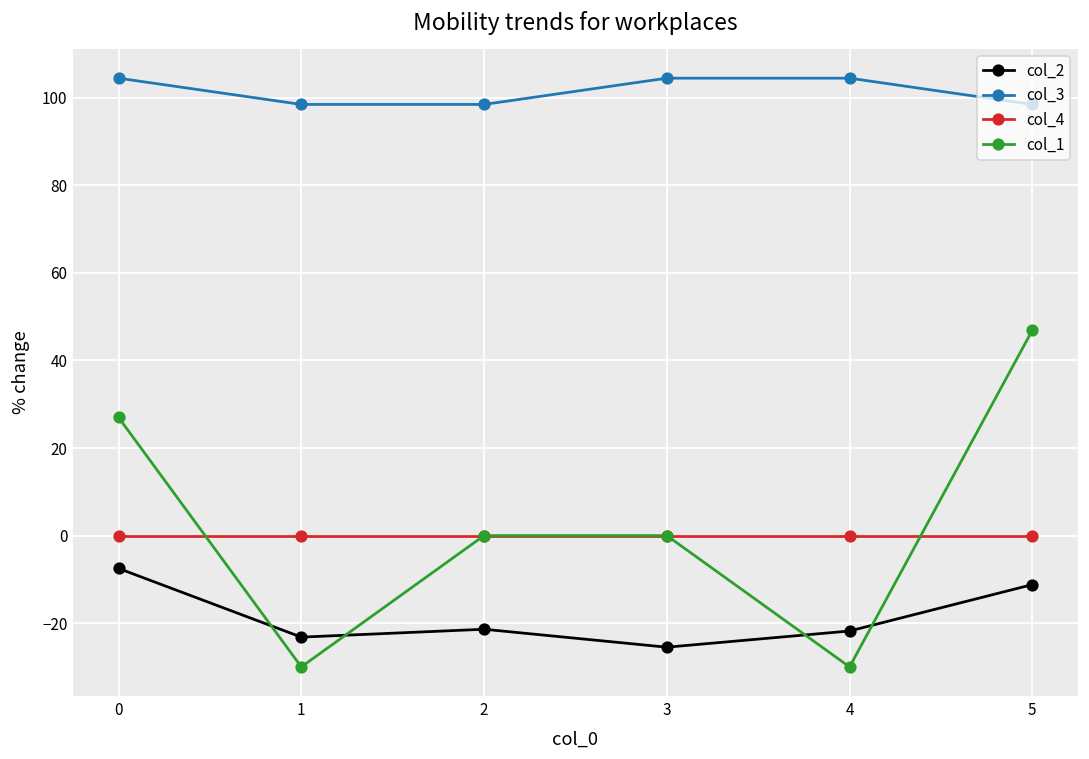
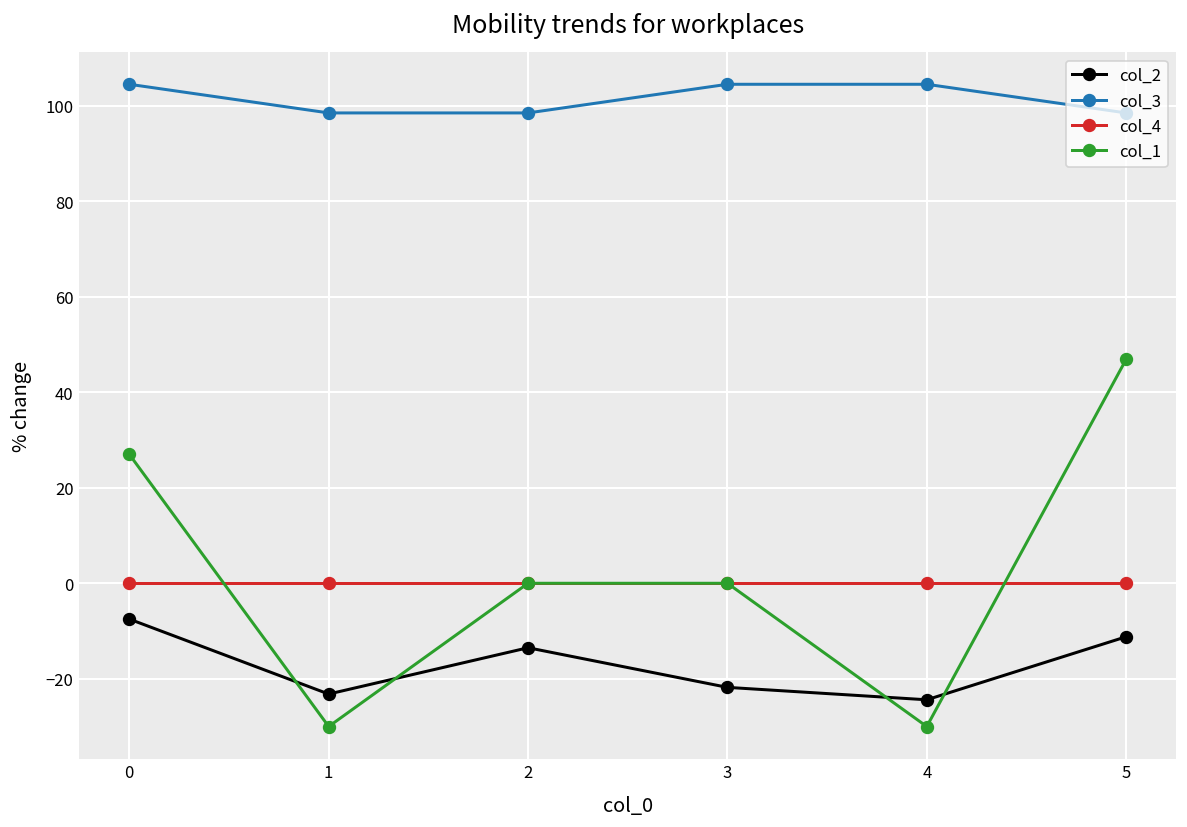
col_2, 2: -21 -> -14
col_2, 3: -26 -> -22
col_2, 4: -22 -> -24
